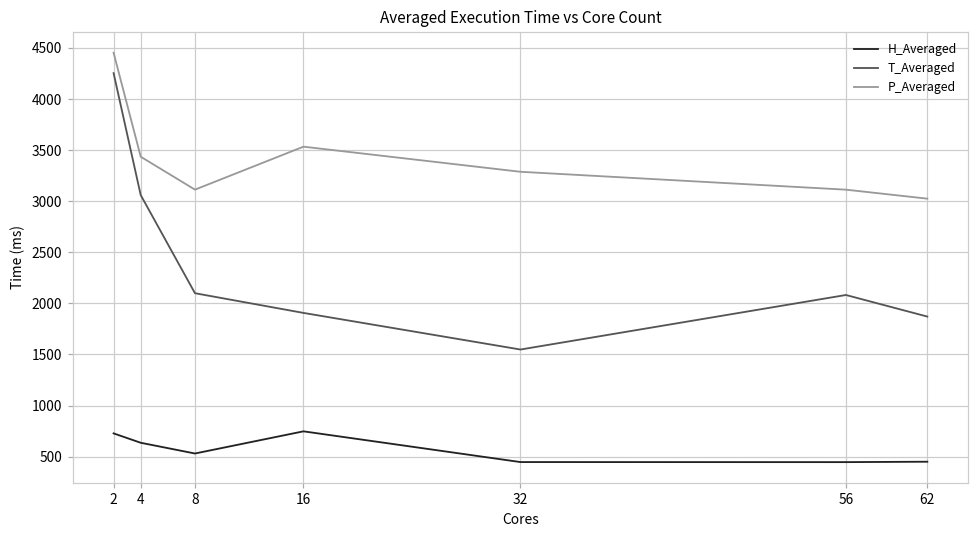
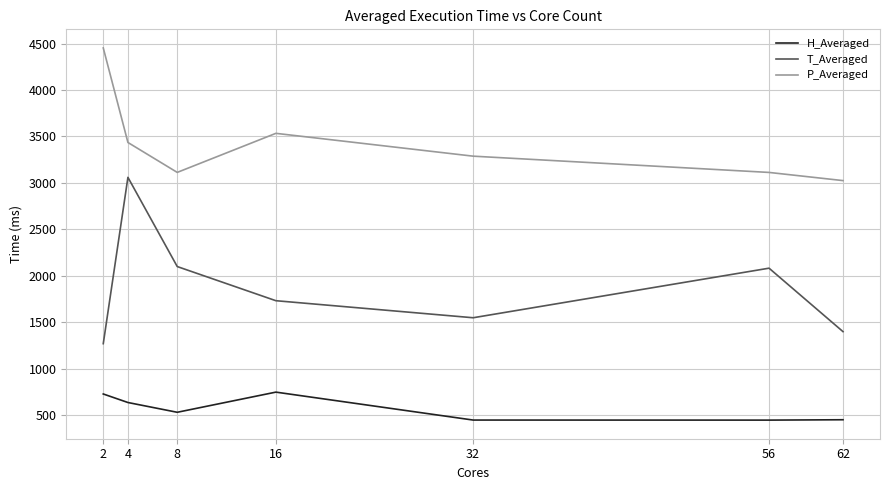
T_Averaged, 2: 4300 -> 1300
T_Averaged, 16: 1900 -> 1700
T_Averaged, 62: 1900 -> 1400
